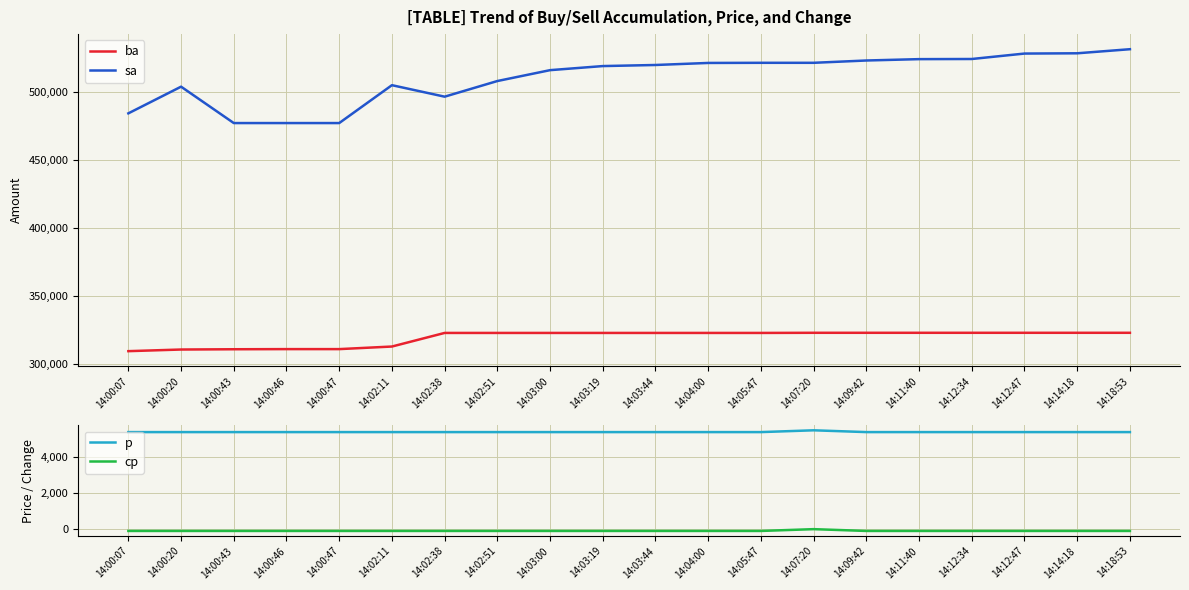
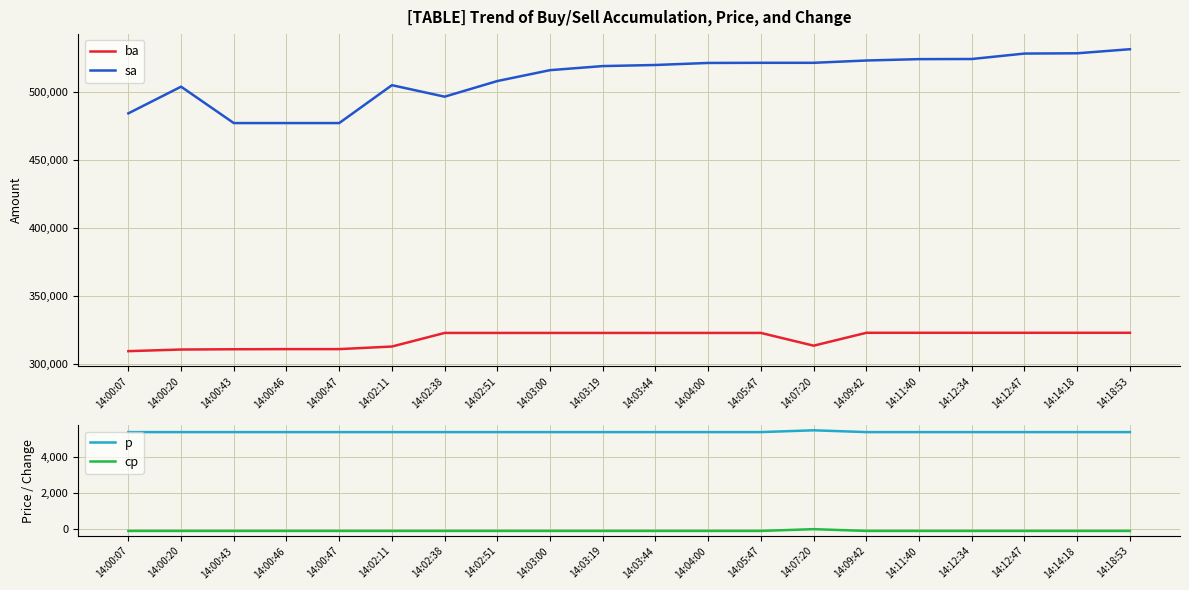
[TABLE] Trend of Buy/Sell Accumulation, Price, and Change, ba, 14:07:20: 323,000 -> 314,000
